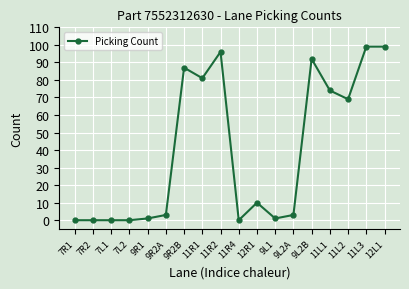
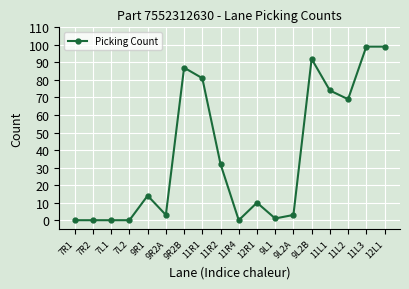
9R1: 1 -> 14
11R2: 96 -> 32
